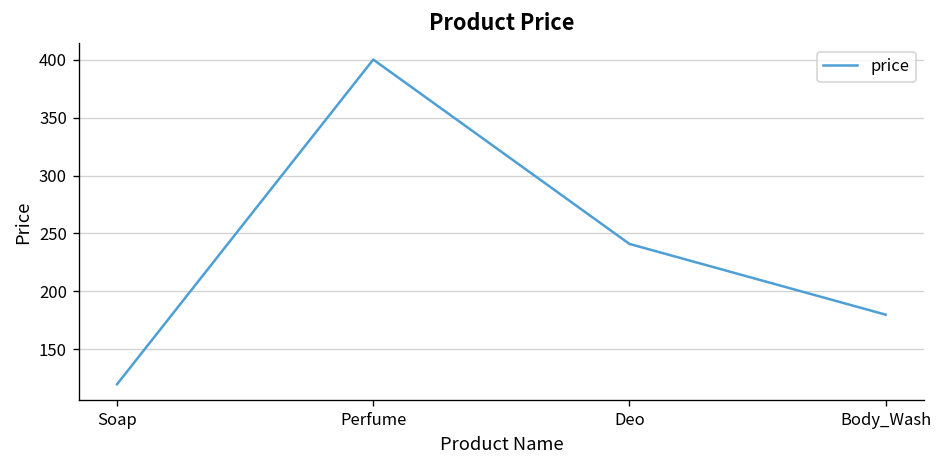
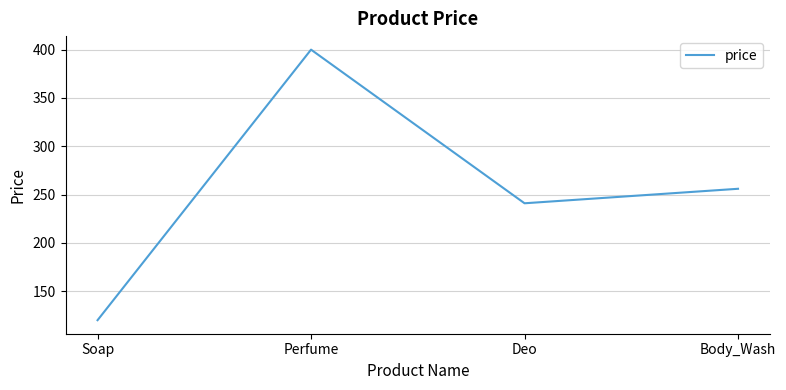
Body_Wash: 180 -> 260
